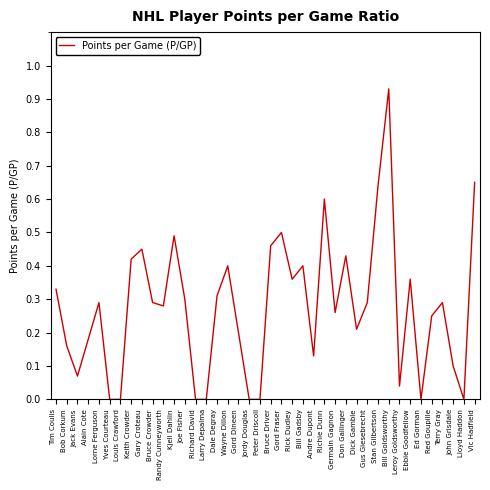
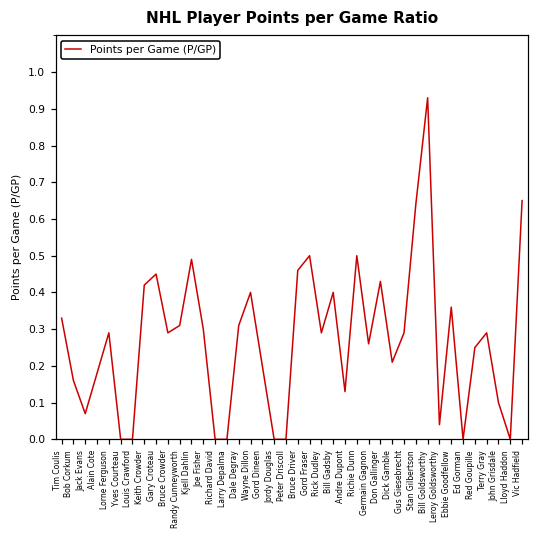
Randy Cunneyworth: 0.28 -> 0.31
Rick Dudley: 0.36 -> 0.29
Richie Dunn: 0.6 -> 0.5
